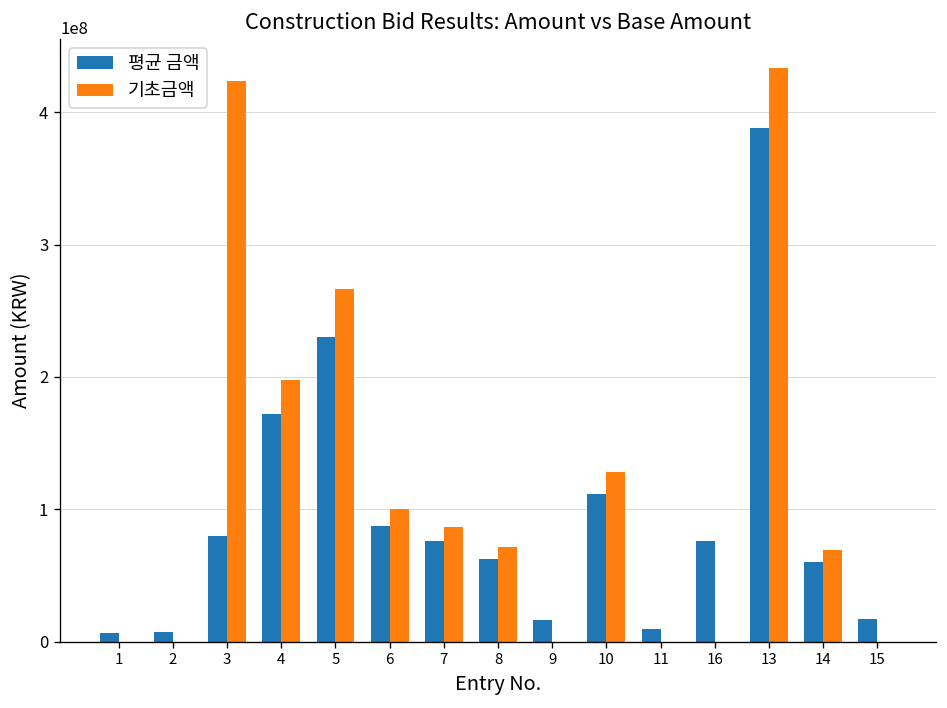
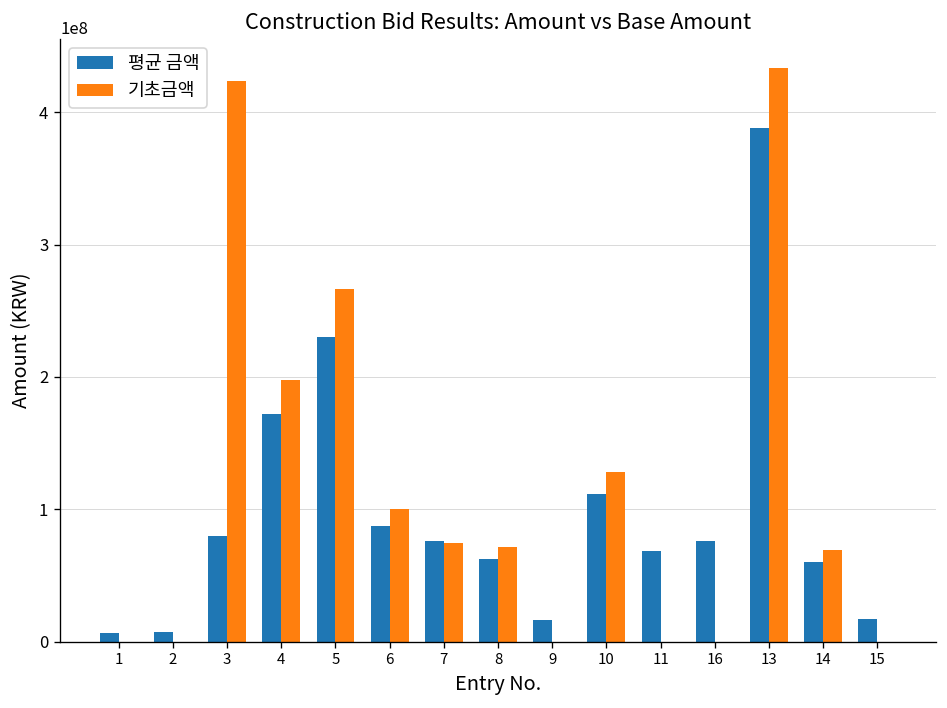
기초금액, 7: 87000000 -> 75000000
평균 금액, 11: 10000000 -> 69000000
